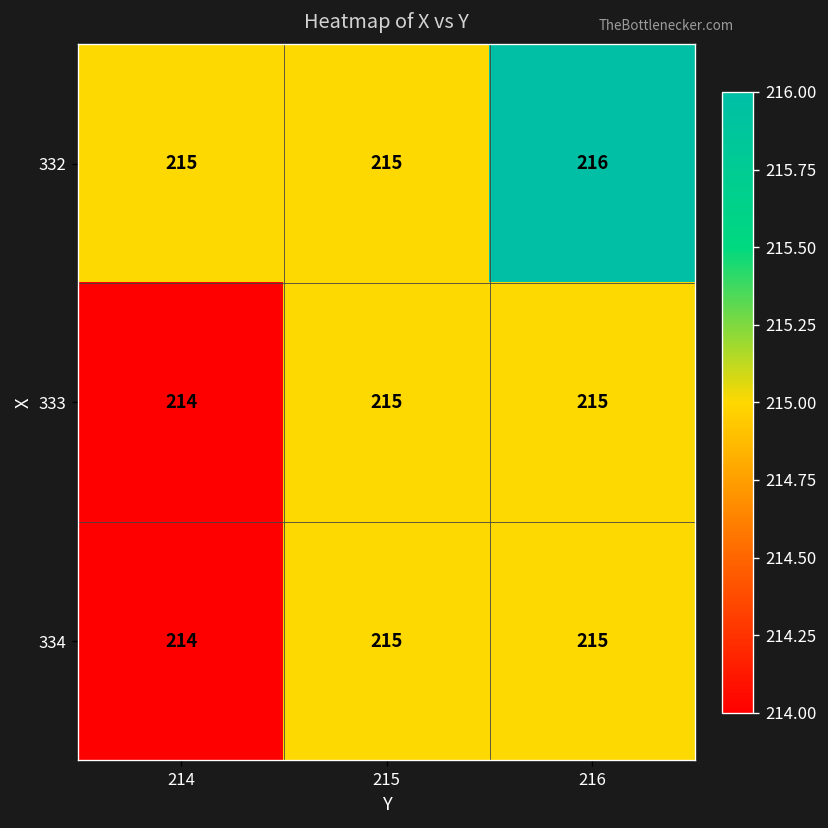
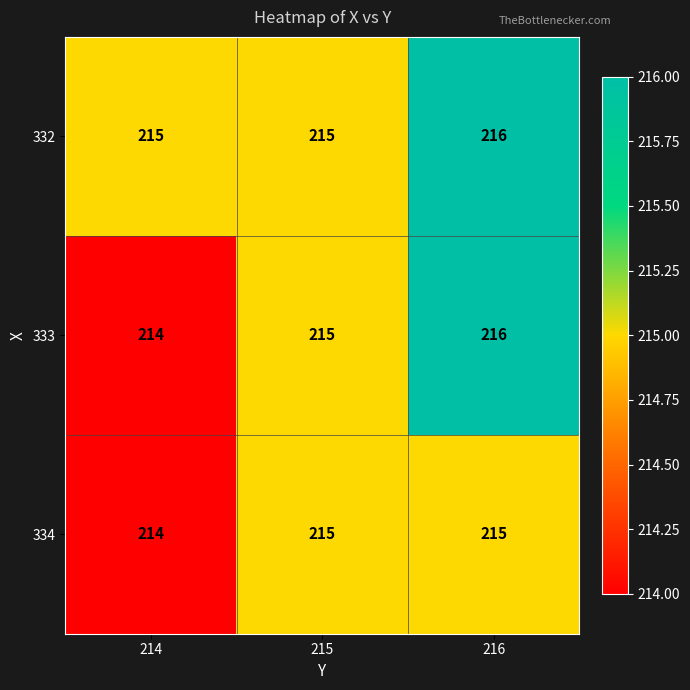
333, 216: 215 -> 216
